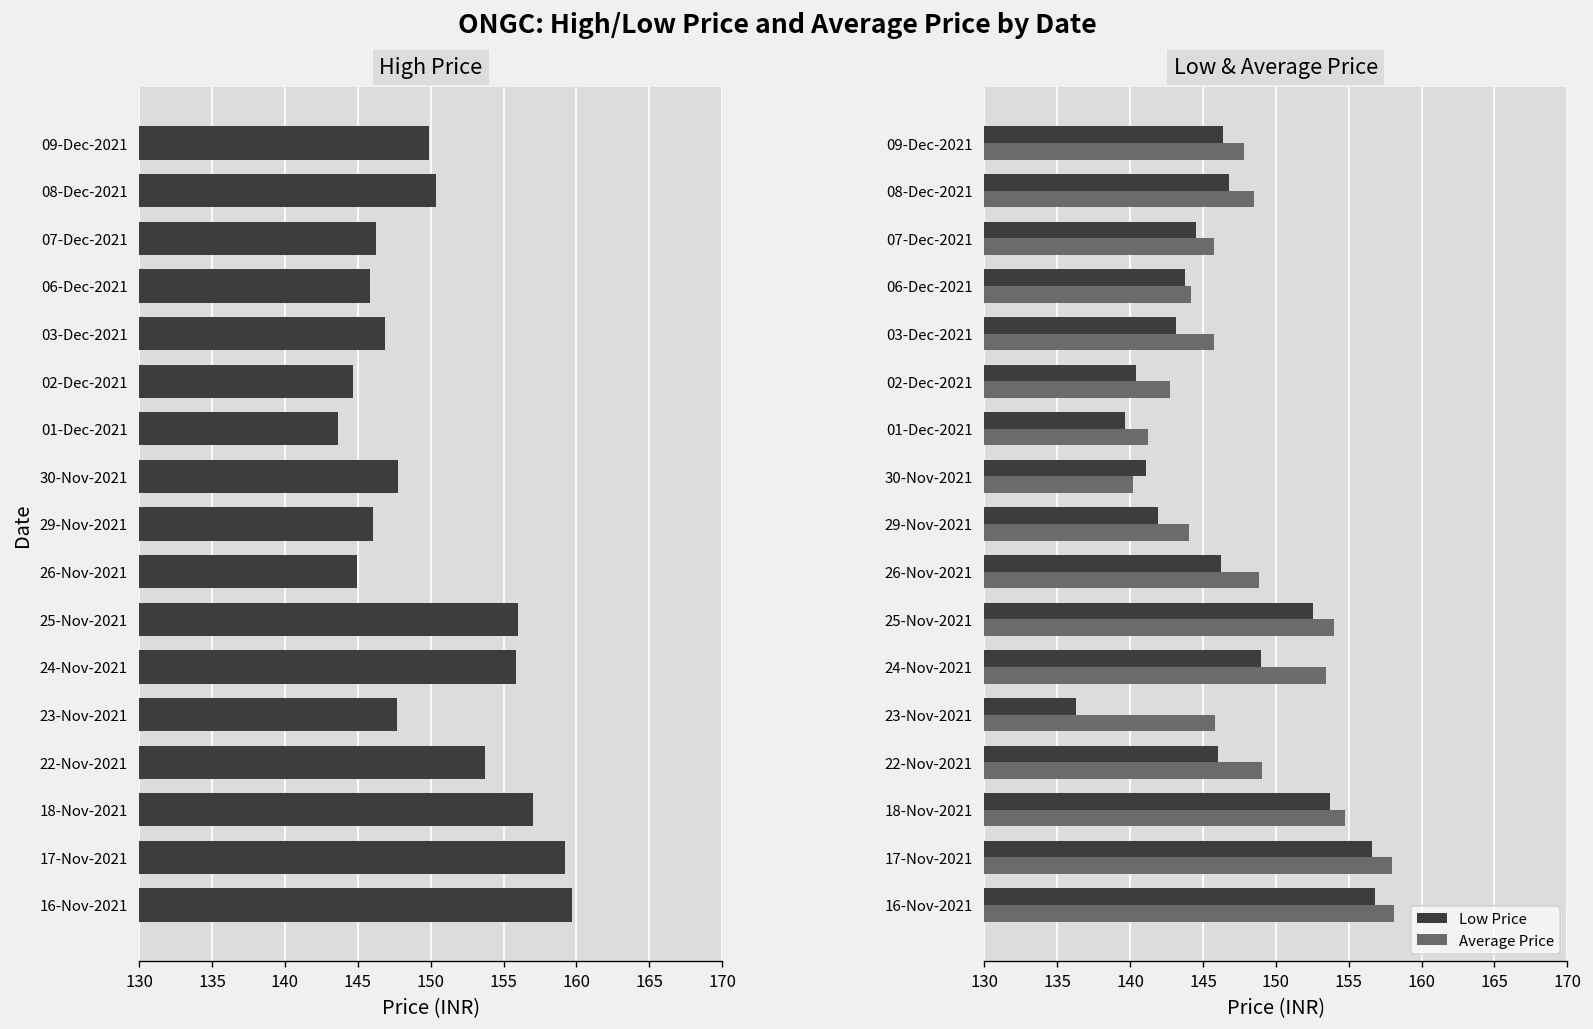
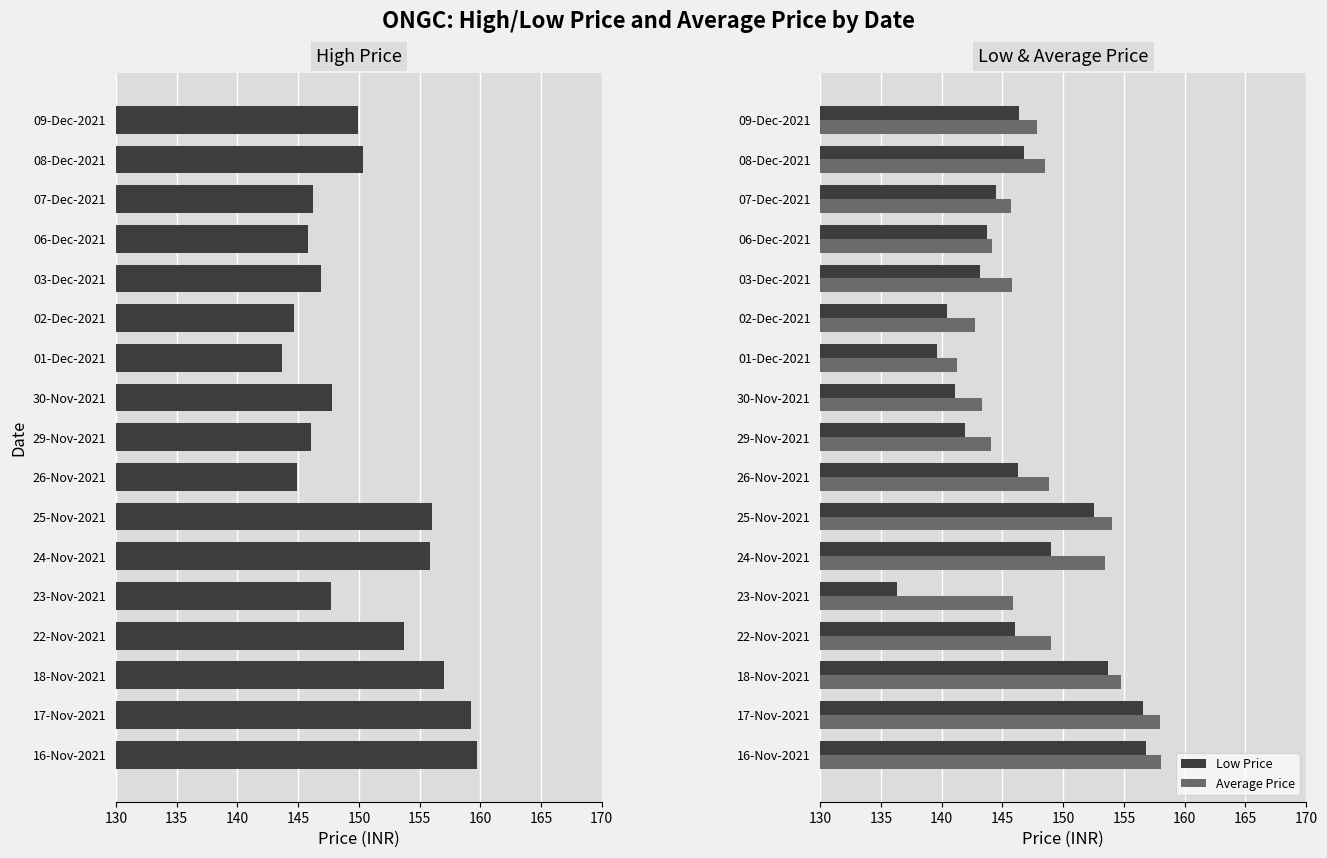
Low & Average Price, Average Price, 30-Nov-2021: 140.2 -> 143.3
